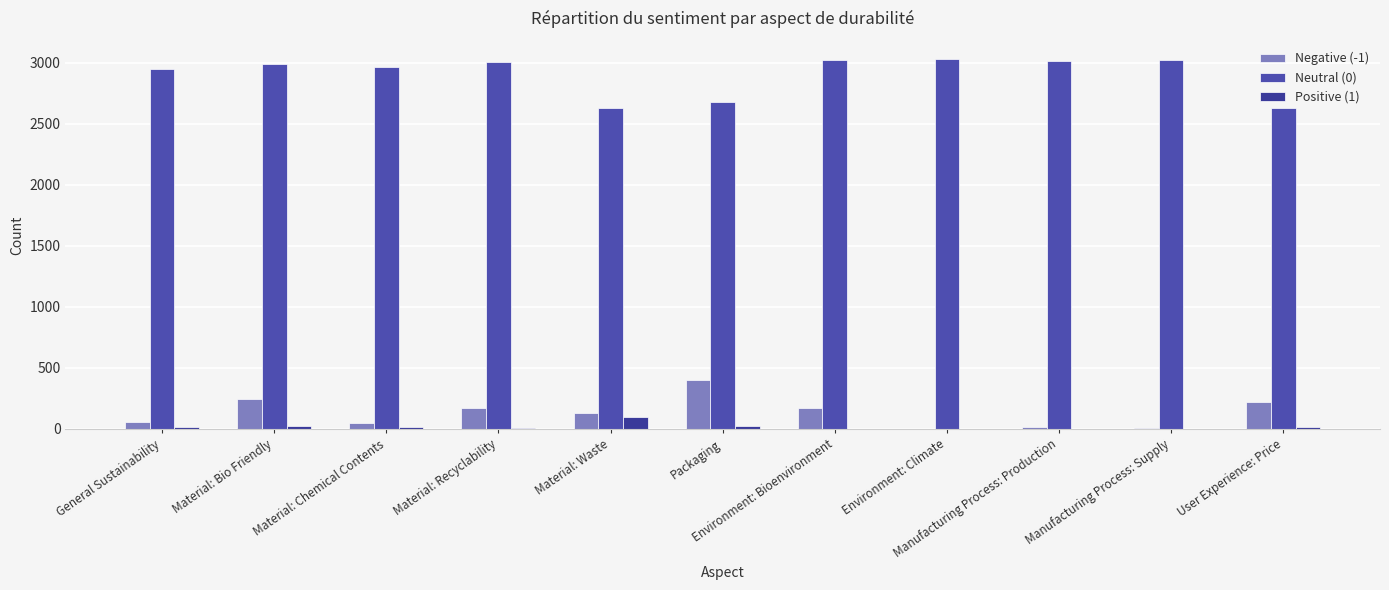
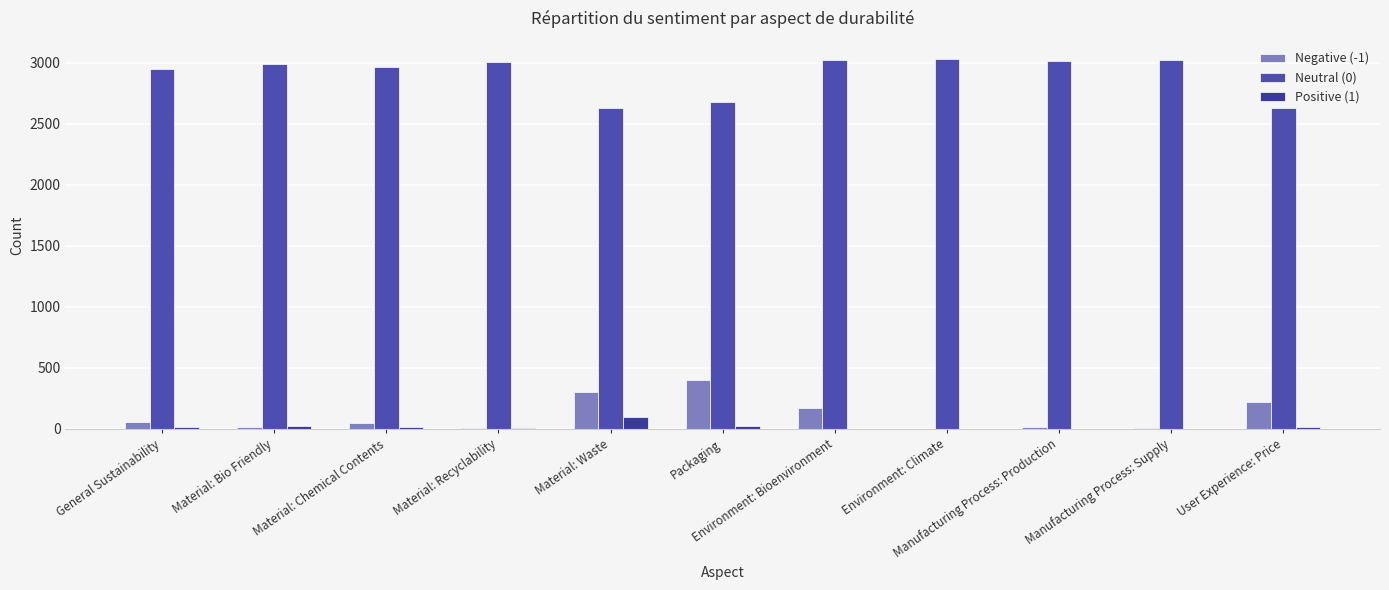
Negative (-1), Material: Bio Friendly: 250 -> 20
Negative (-1), Material: Recyclability: 170 -> 10
Negative (-1), Material: Waste: 130 -> 300
